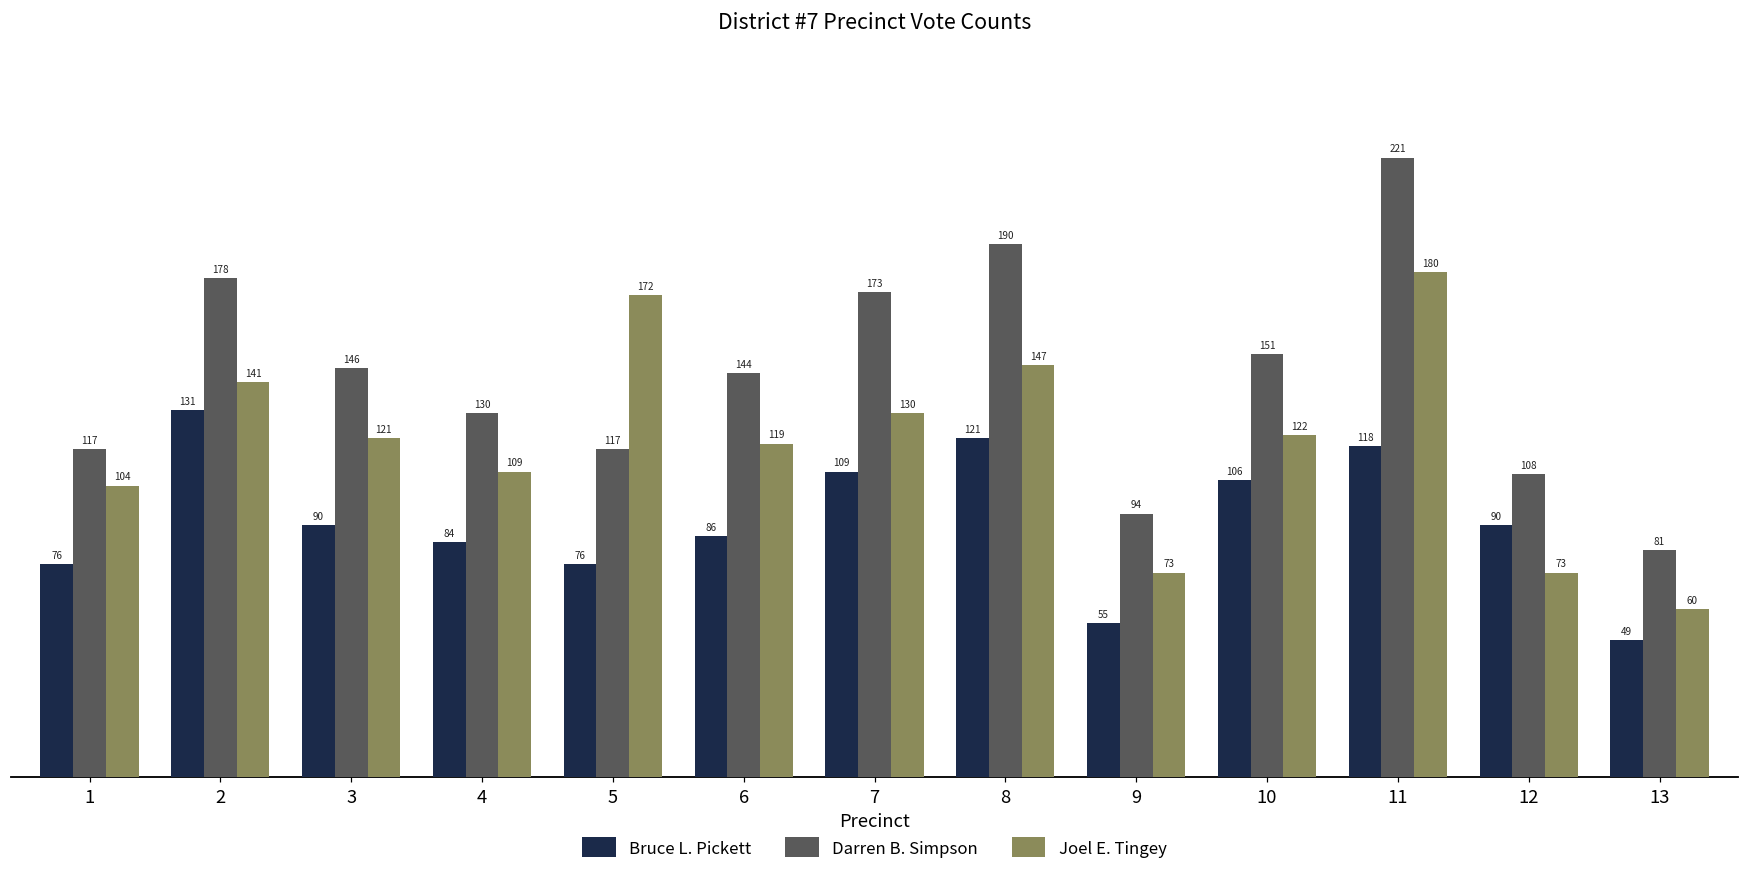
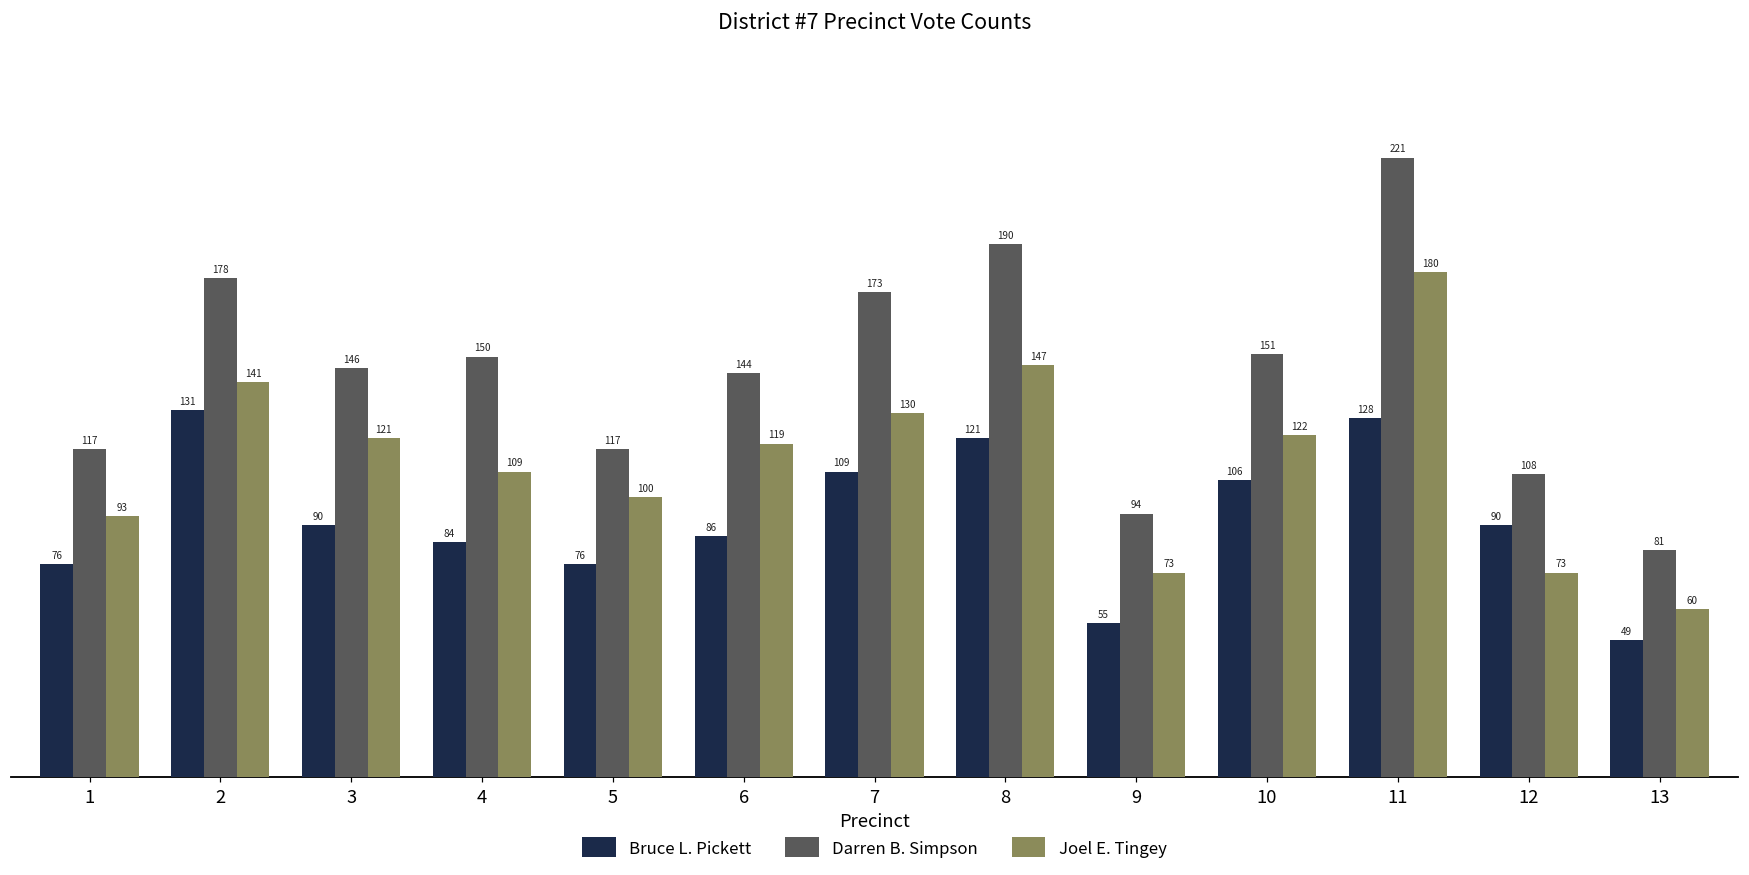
Joel E. Tingey, 1: 104 -> 93
Darren B. Simpson, 4: 130 -> 150
Joel E. Tingey, 5: 172 -> 100
Bruce L. Pickett, 11: 118 -> 128
